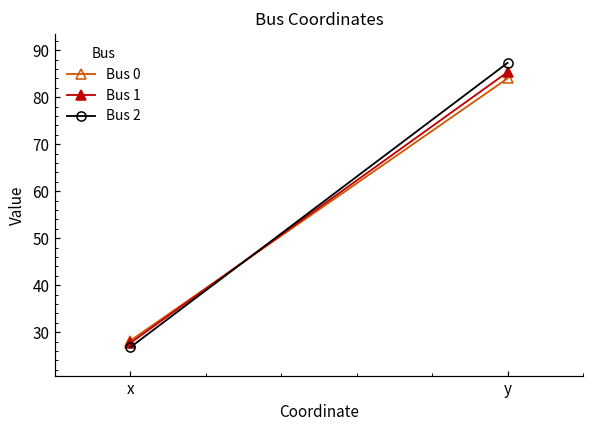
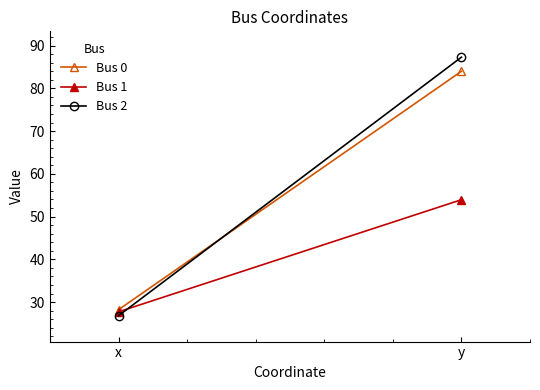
Bus 1, y: 85 -> 54
